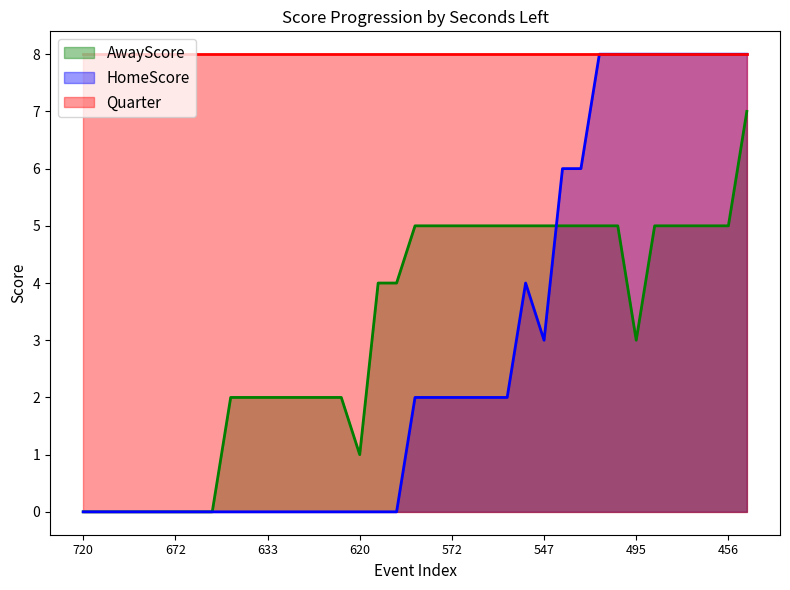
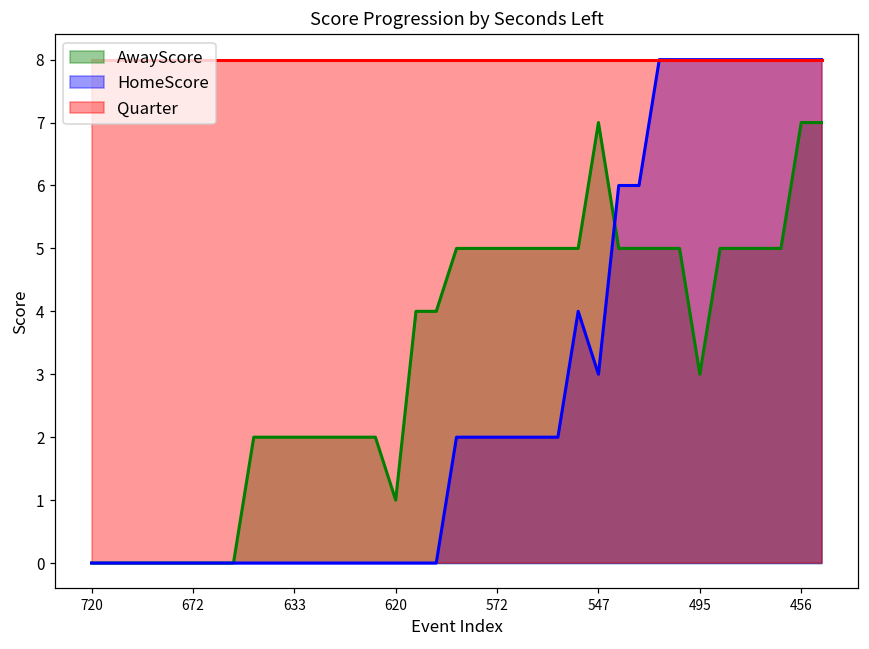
AwayScore, 547: 5 -> 7
AwayScore, 456: 5 -> 7
